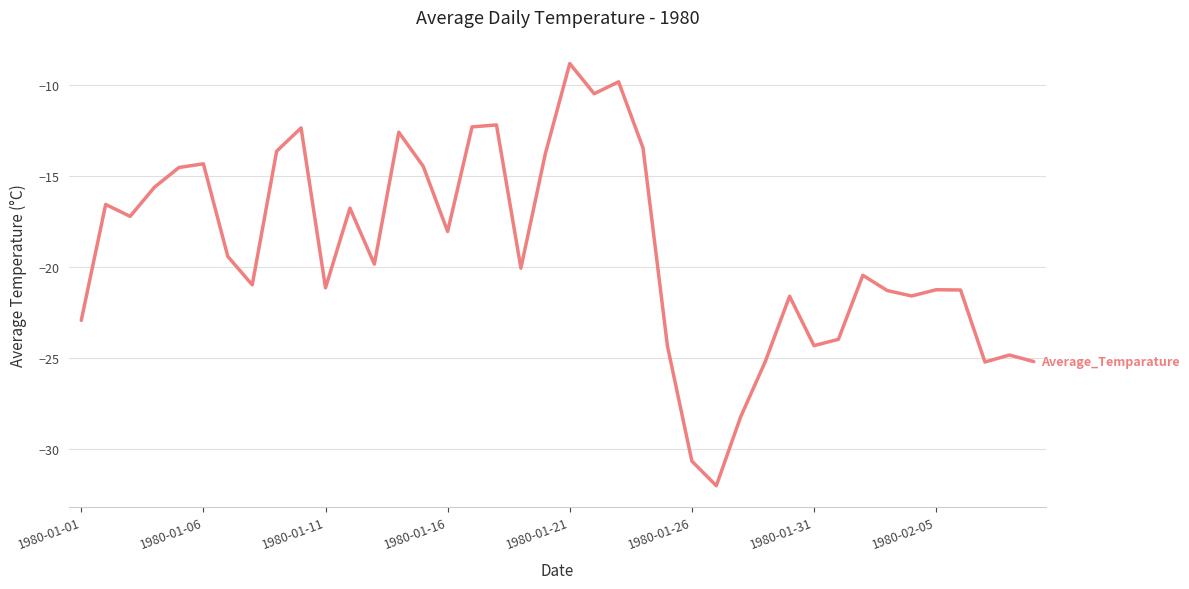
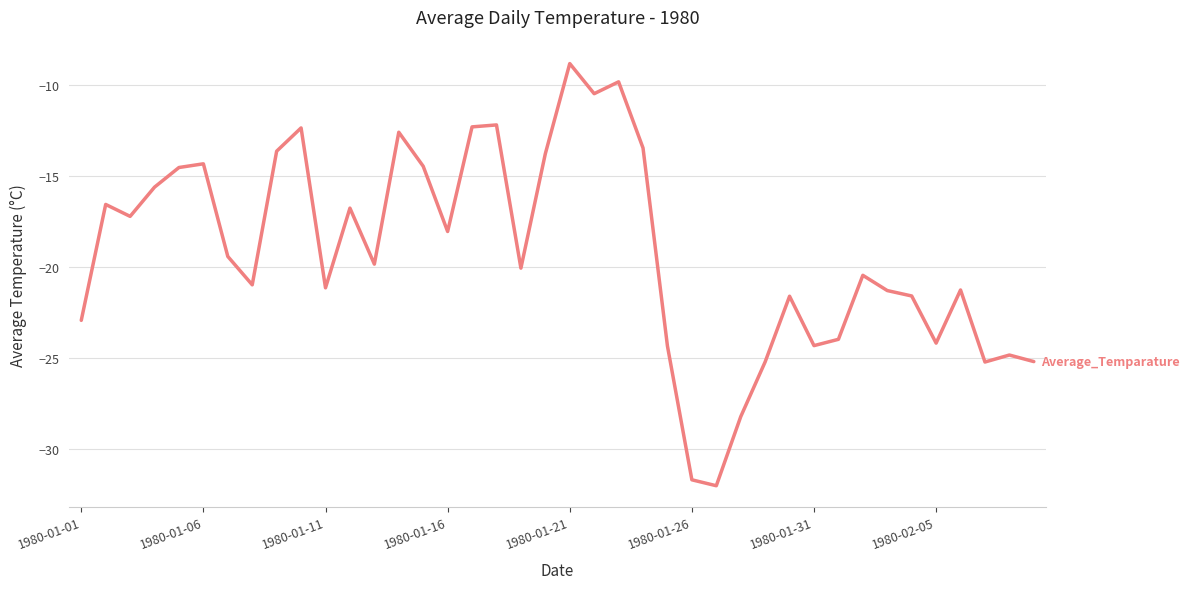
1980-01-26: -30.7 -> -31.7
1980-02-05: -21.3 -> -24.2
